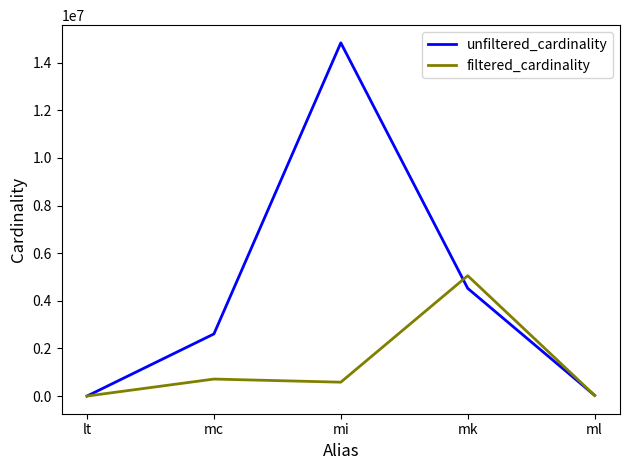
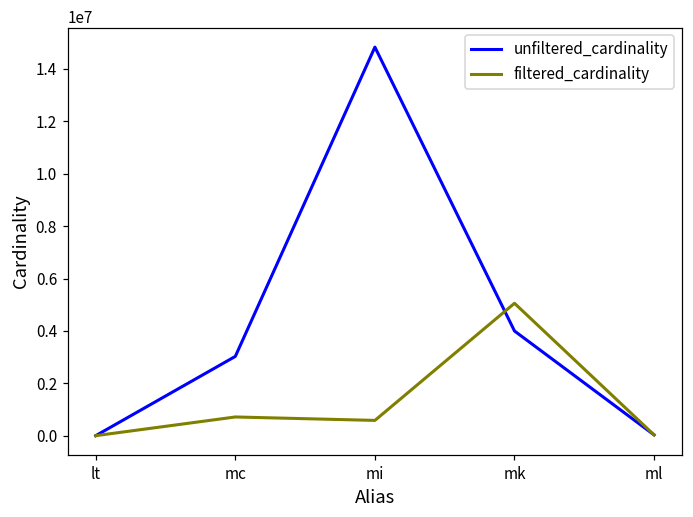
unfiltered_cardinality, mc: 2600000 -> 3000000
unfiltered_cardinality, mk: 4500000 -> 4000000
